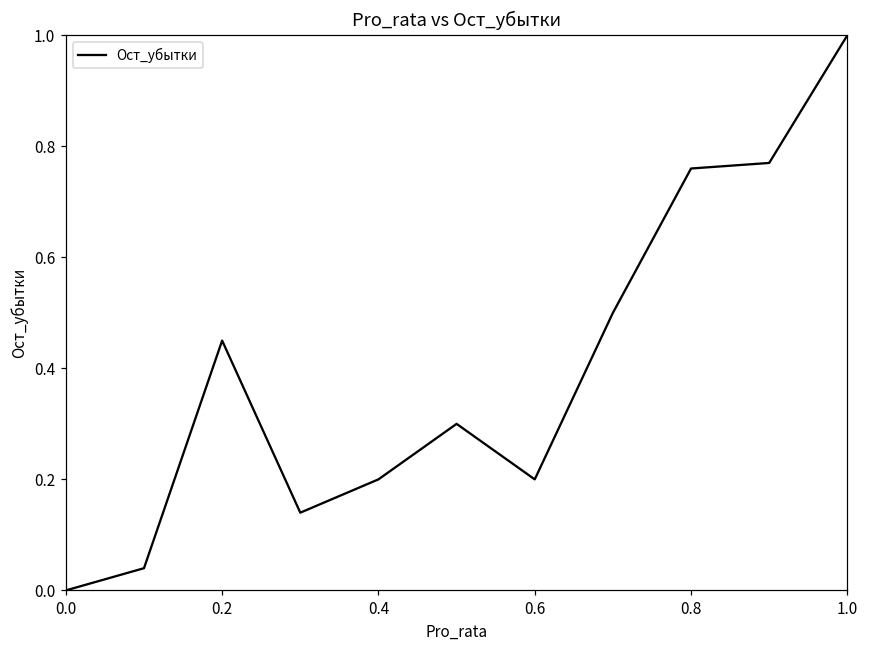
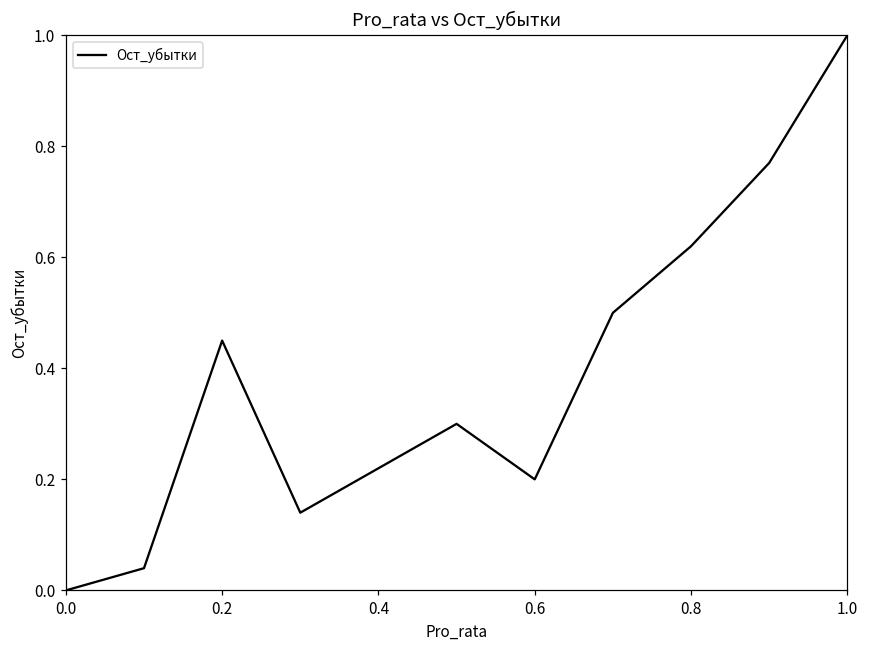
0.4: 0.20 -> 0.22
0.8: 0.76 -> 0.62
